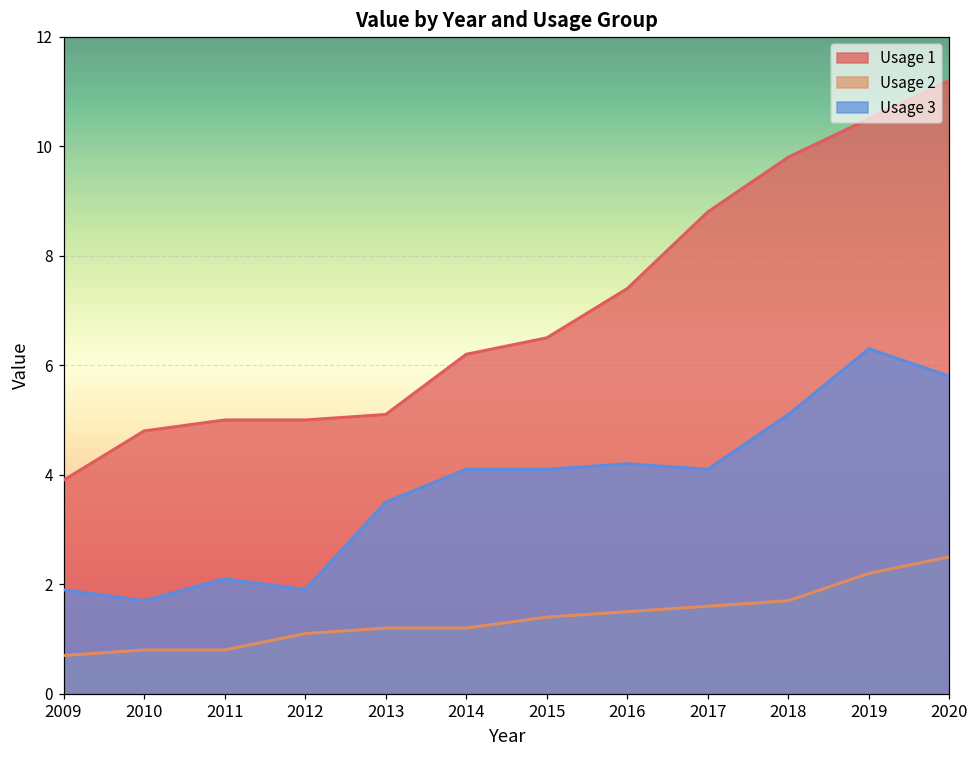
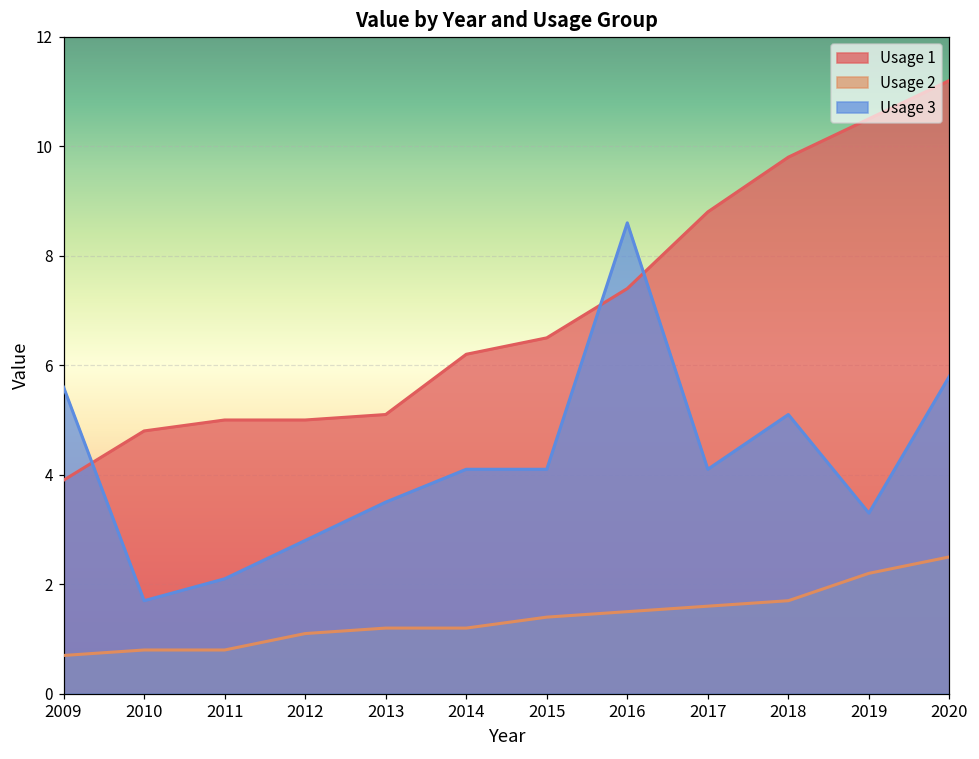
Usage 3, 2009: 1.9 -> 5.6
Usage 3, 2012: 1.9 -> 2.8
Usage 3, 2016: 4.2 -> 8.6
Usage 3, 2019: 6.3 -> 3.3
